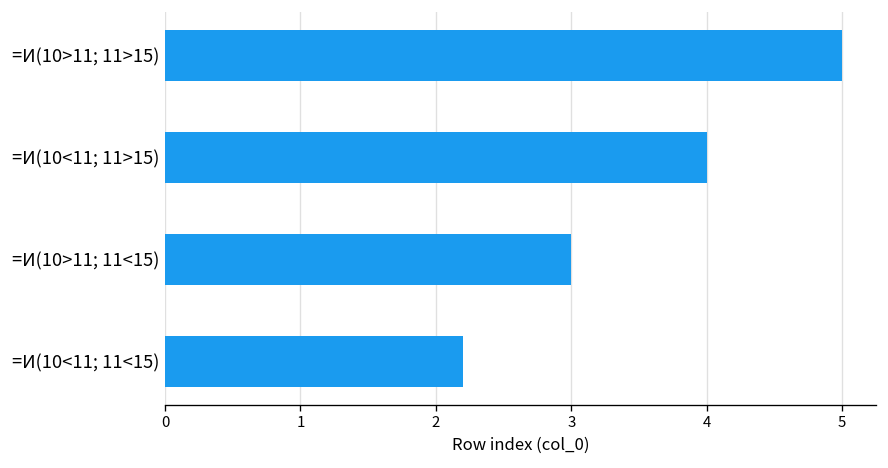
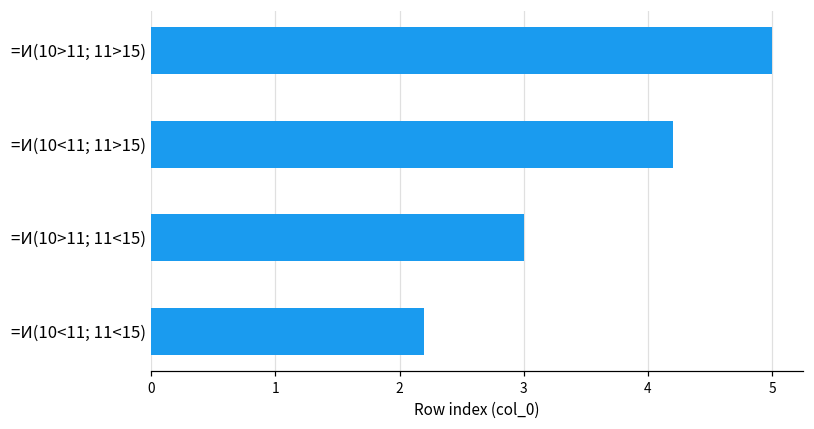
=И(10<11; 11>15): 4.0 -> 4.2
